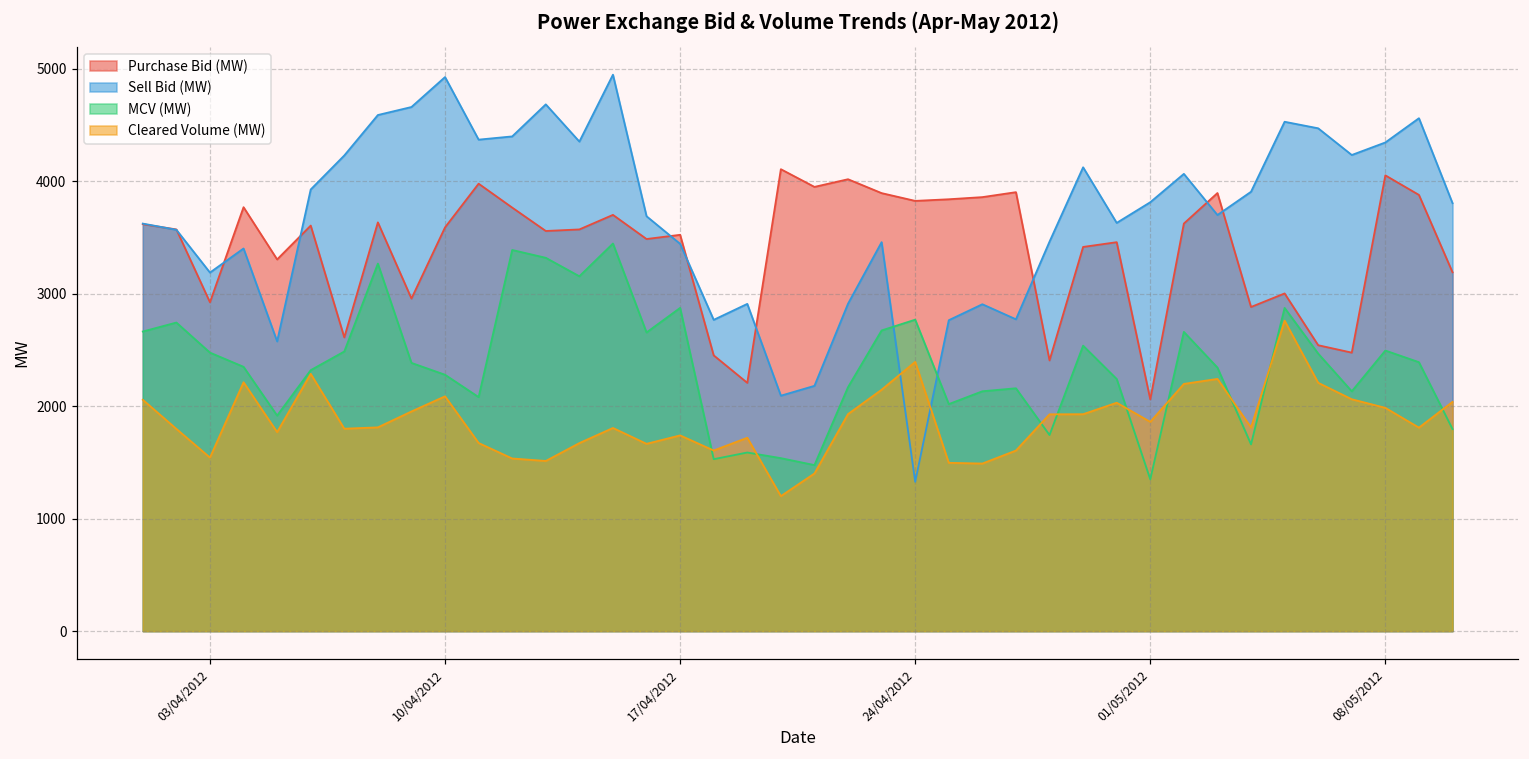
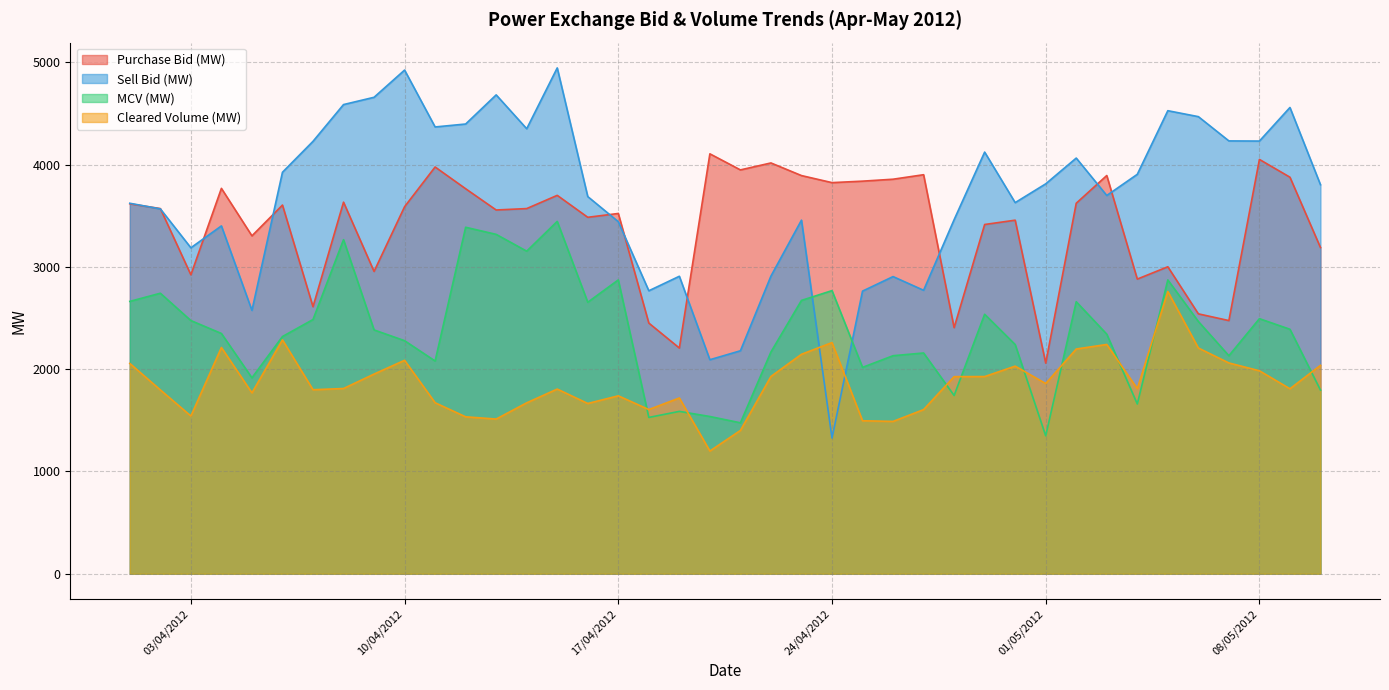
Cleared Volume (MW), 24/04/2012: 2390 -> 2260
Sell Bid (MW), 08/05/2012: 4340 -> 4230
